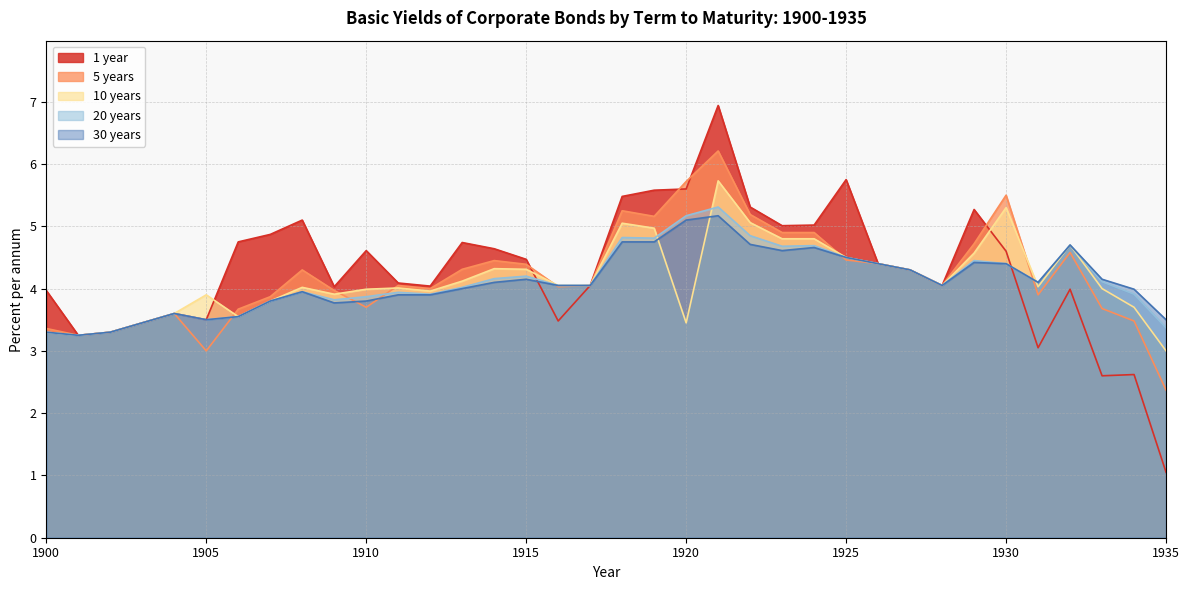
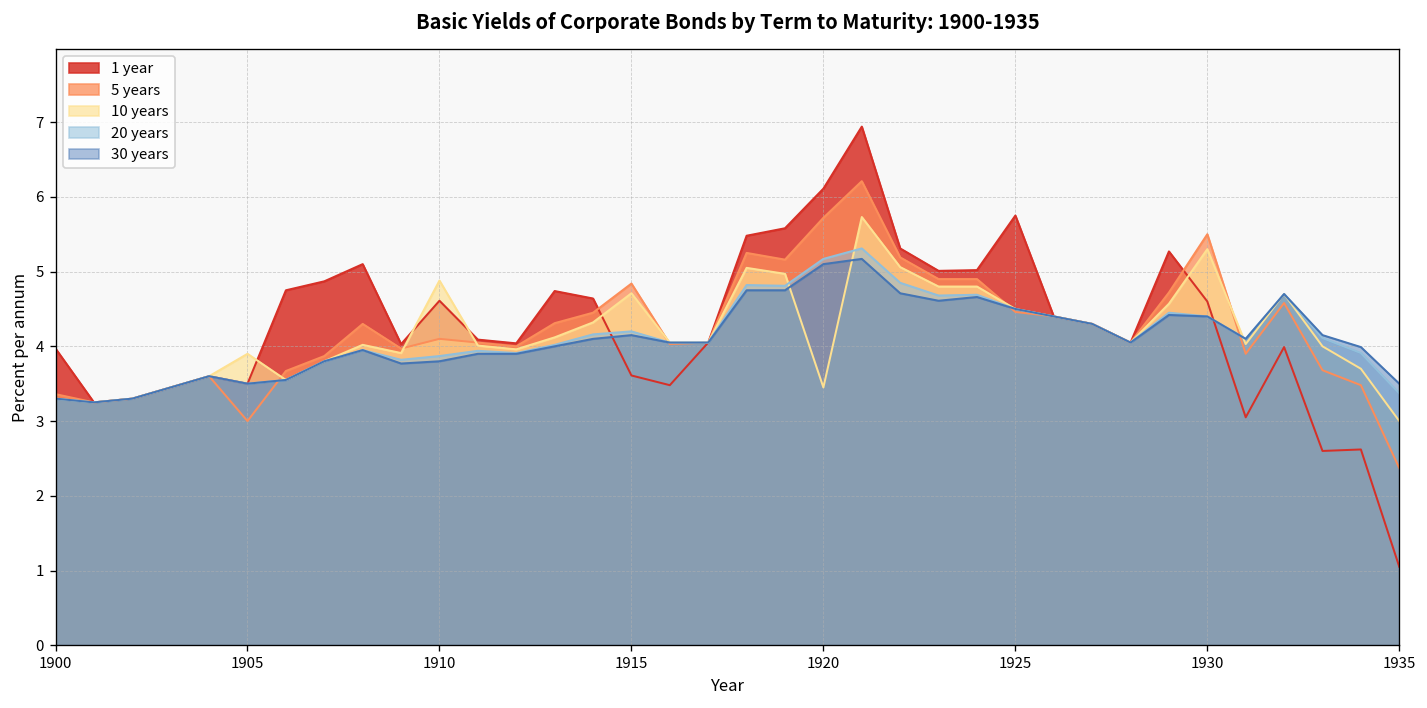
5 years, 1910: 3.7 -> 4.1
10 years, 1910: 4.0 -> 4.9
1 year, 1915: 4.5 -> 3.6
5 years, 1915: 4.4 -> 4.8
10 years, 1915: 4.3 -> 4.7
1 year, 1920: 5.6 -> 6.1
